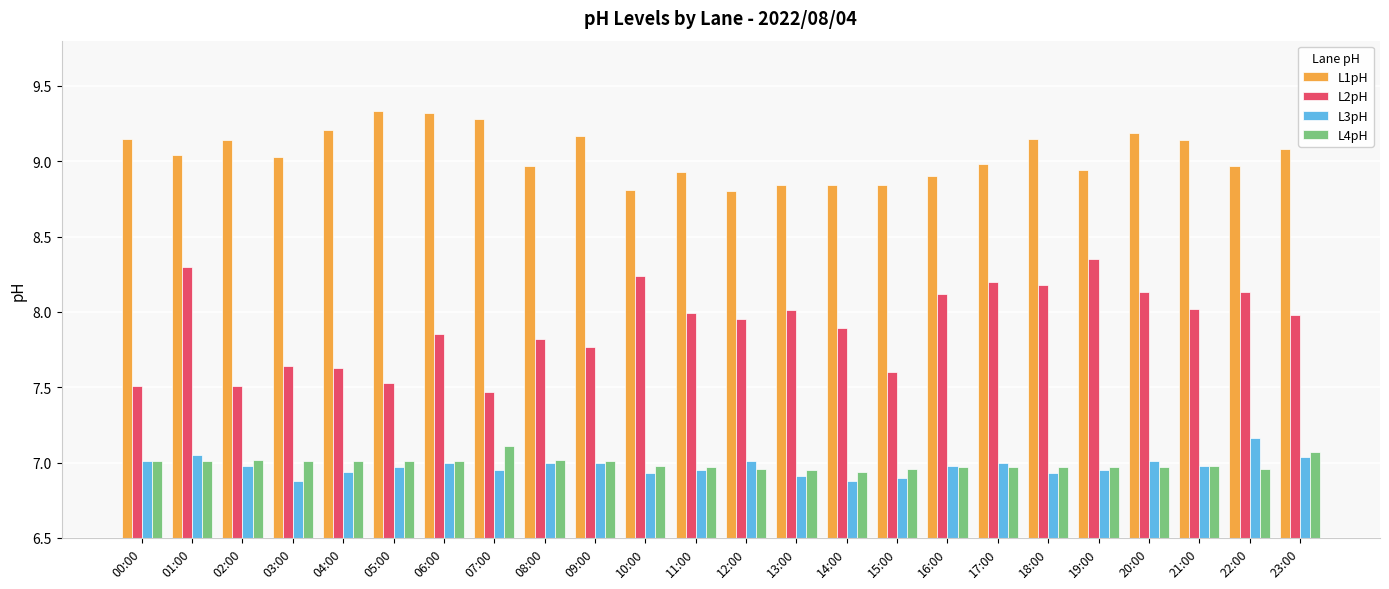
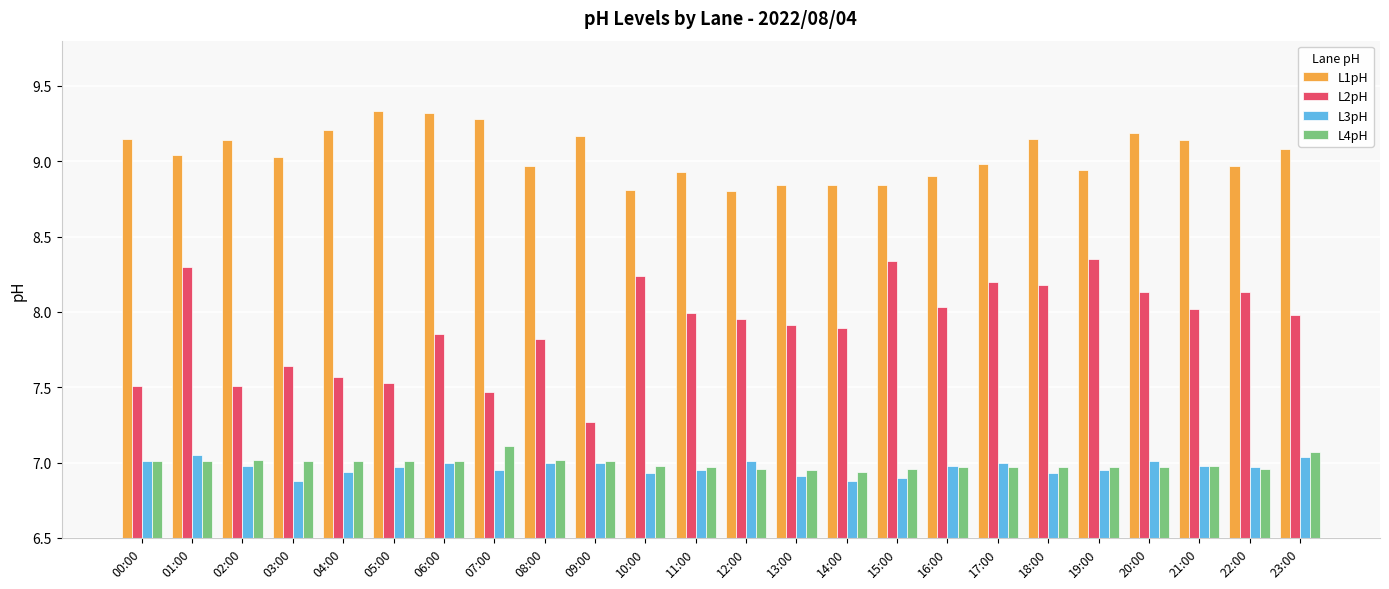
L2pH, 04:00: 7.63 -> 7.57
L2pH, 09:00: 7.77 -> 7.27
L2pH, 13:00: 8.01 -> 7.91
L2pH, 15:00: 7.60 -> 8.34
L2pH, 16:00: 8.12 -> 8.03
L3pH, 22:00: 7.16 -> 6.97
